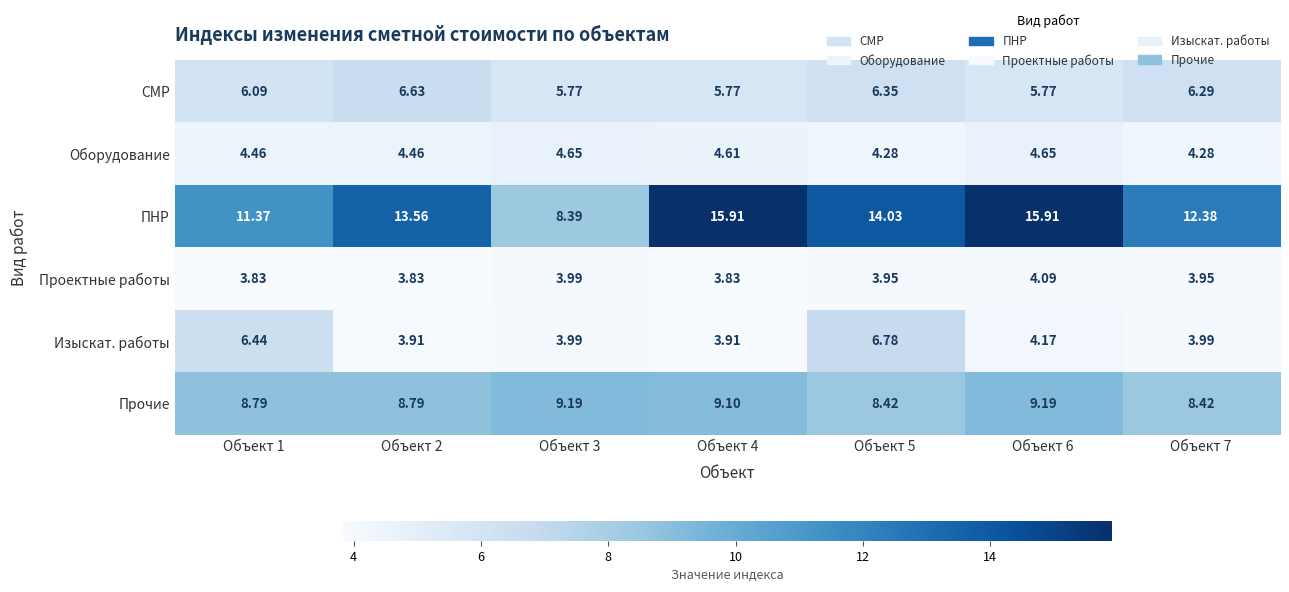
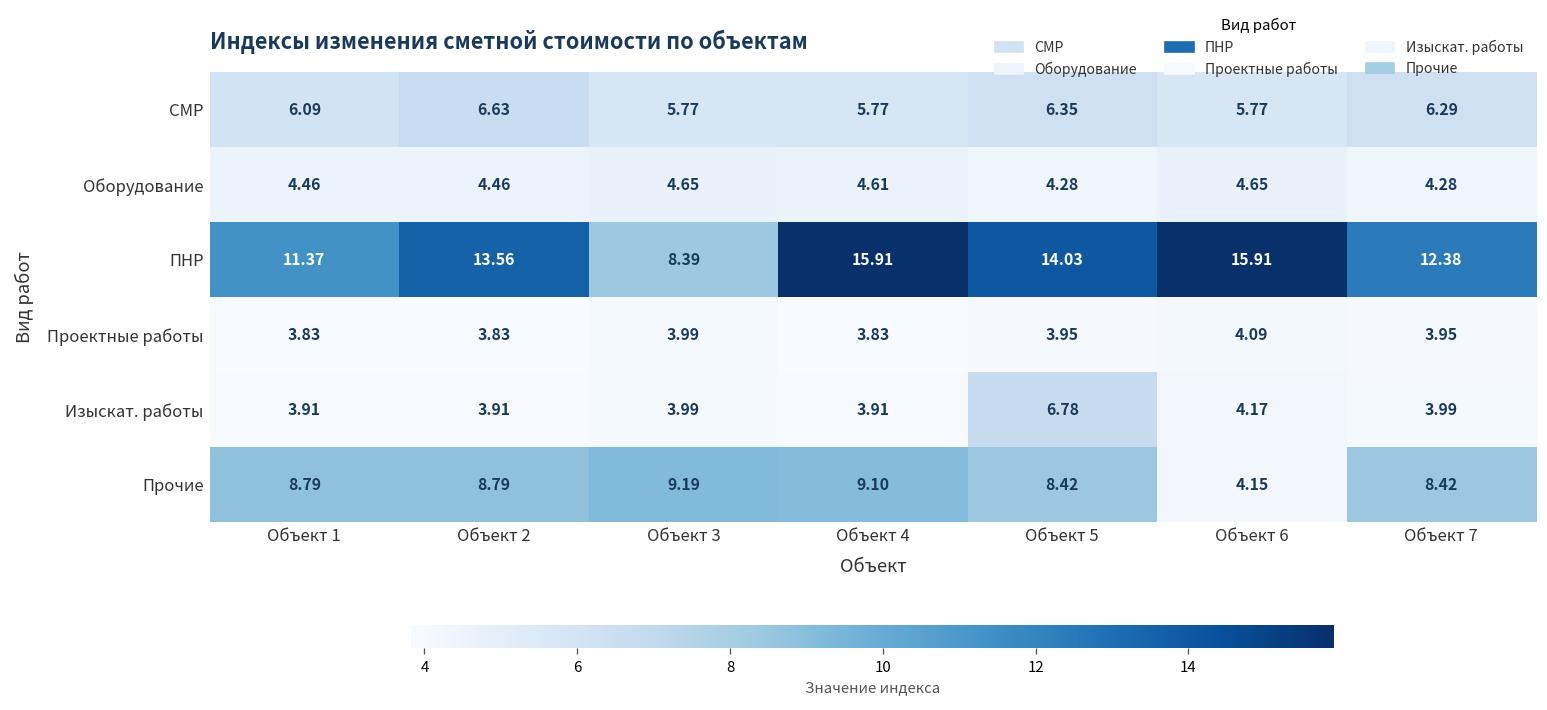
Изыскат. работы, Объект 1: 6.44 -> 3.91
Прочие, Объект 6: 9.19 -> 4.15
